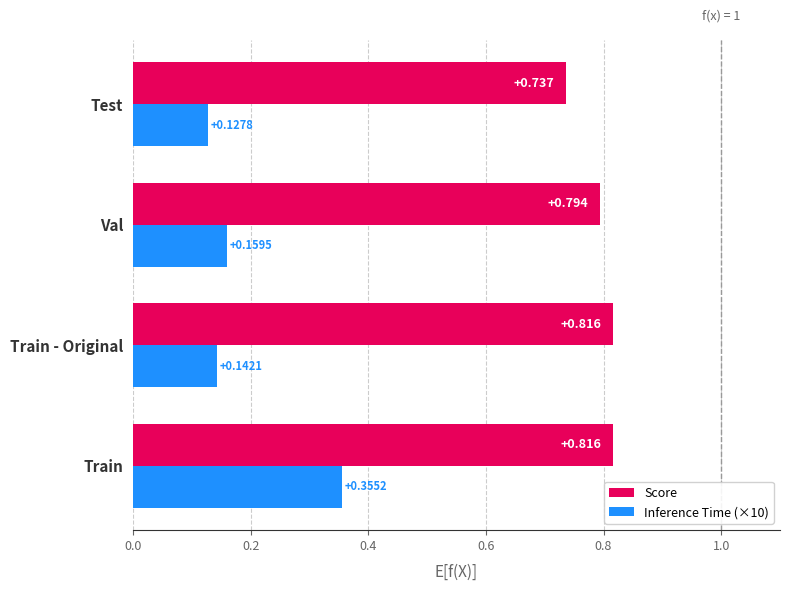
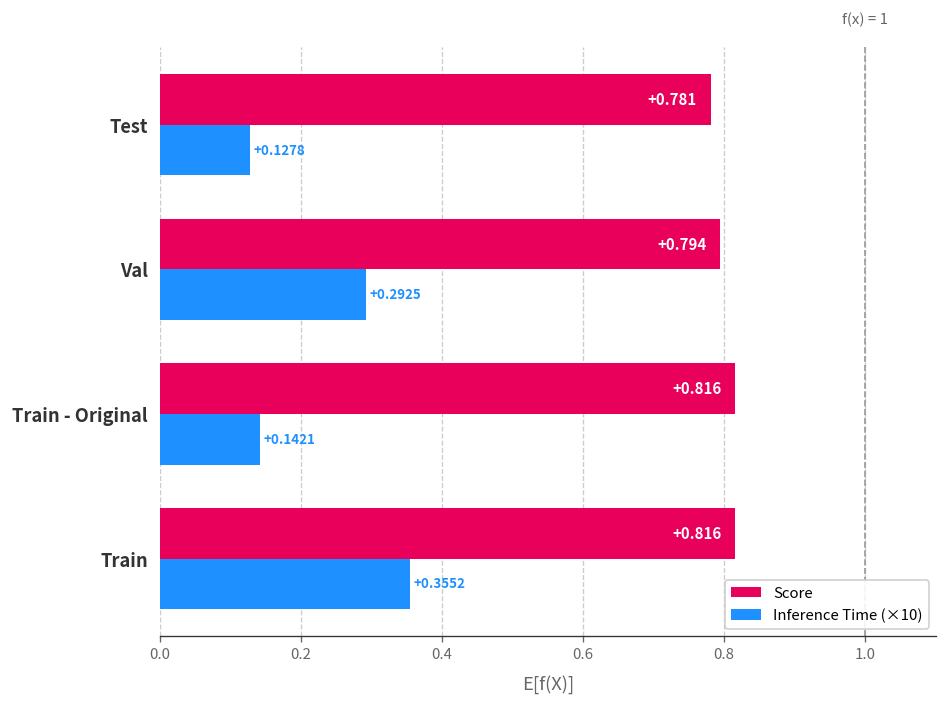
Score, Test: +0.737 -> +0.781
Inference Time (×10), Val: +0.1595 -> +0.2925
